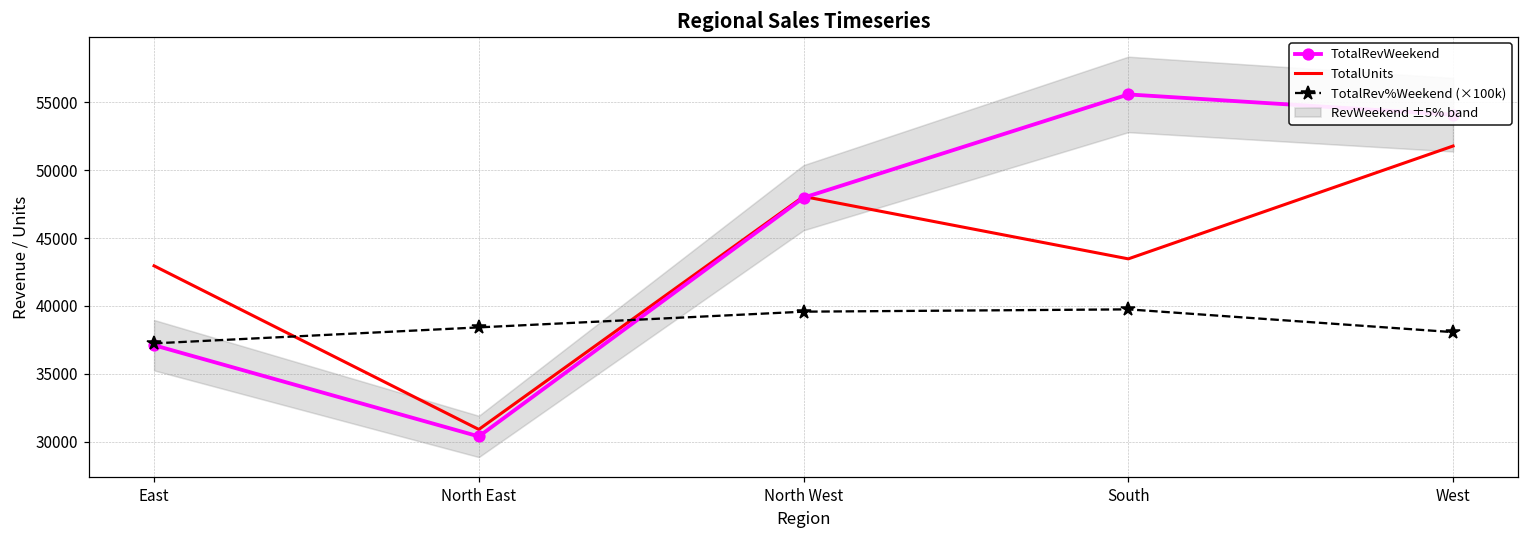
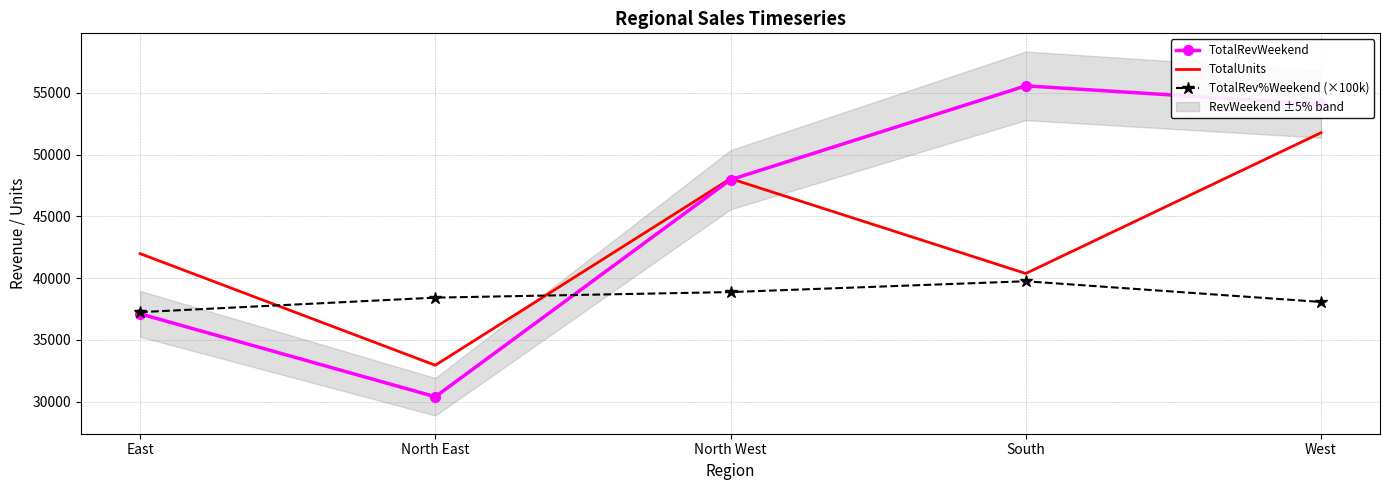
TotalUnits, East: 43000 -> 42000
TotalUnits, North East: 30900 -> 32900
TotalRev%Weekend (×100k), North West: 39600 -> 38900
TotalUnits, South: 43500 -> 40400
